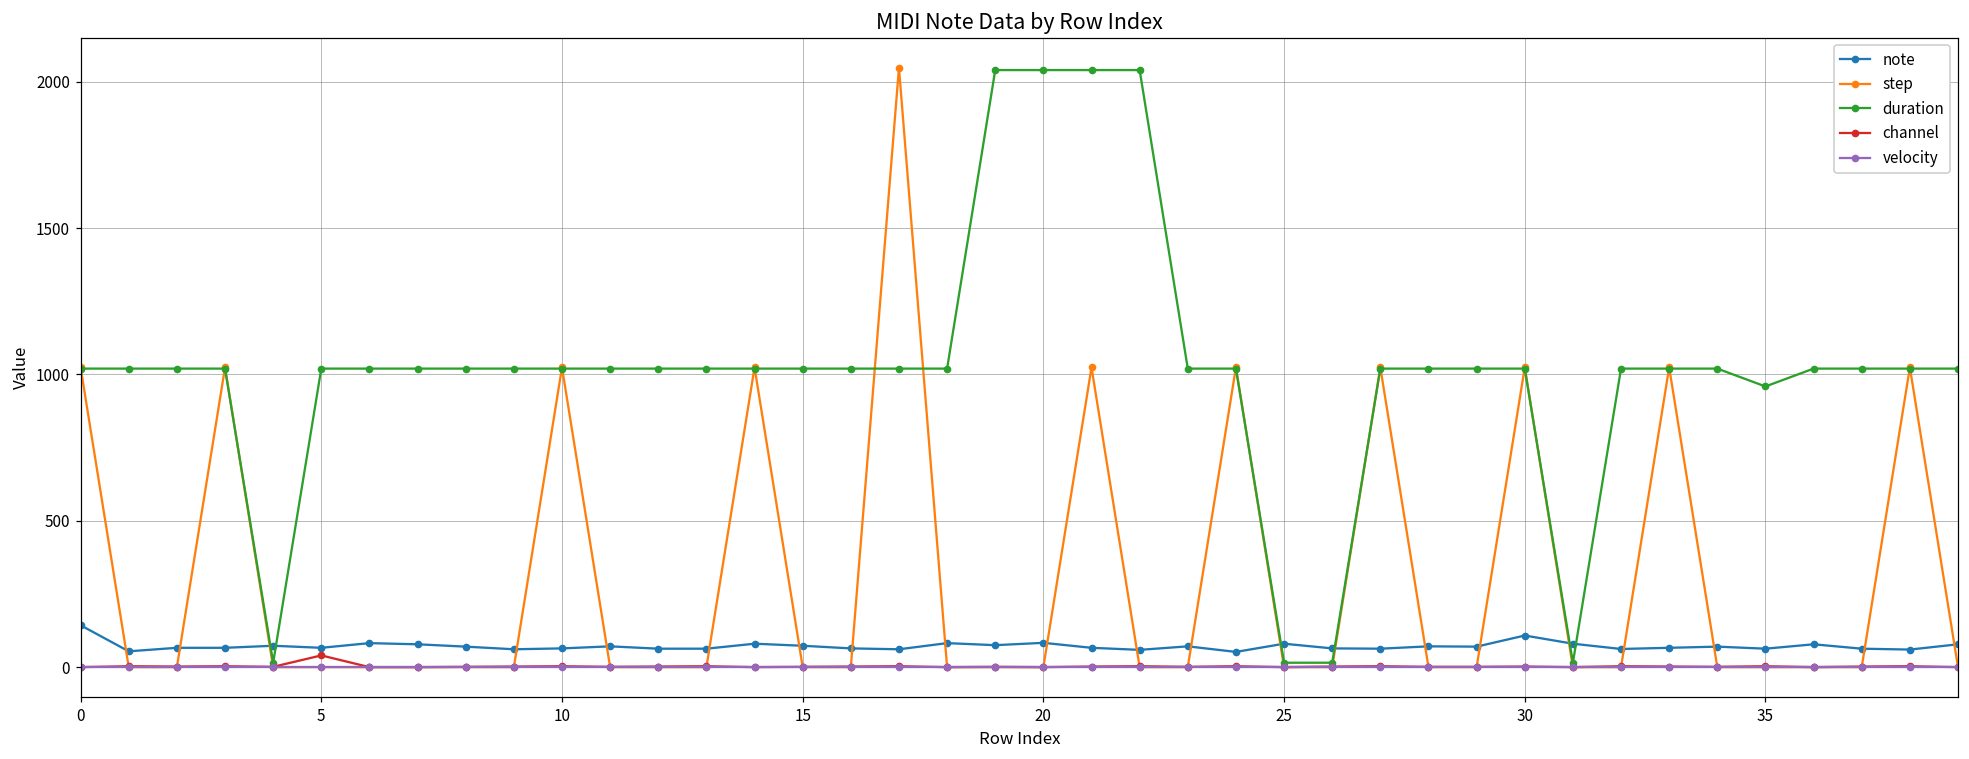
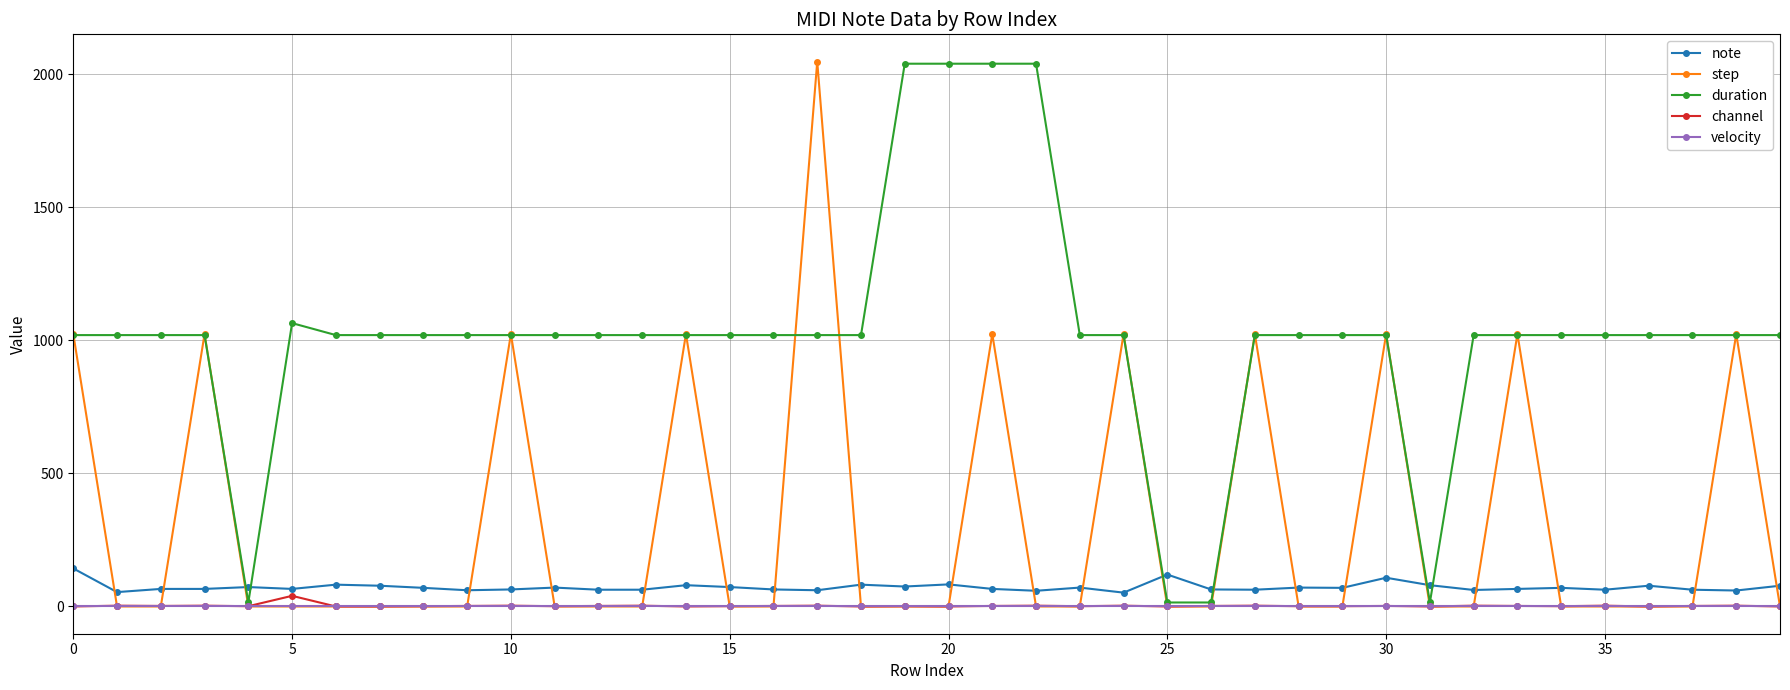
duration, 5: 1020 -> 1070
note, 25: 80 -> 120
duration, 35: 960 -> 1020
